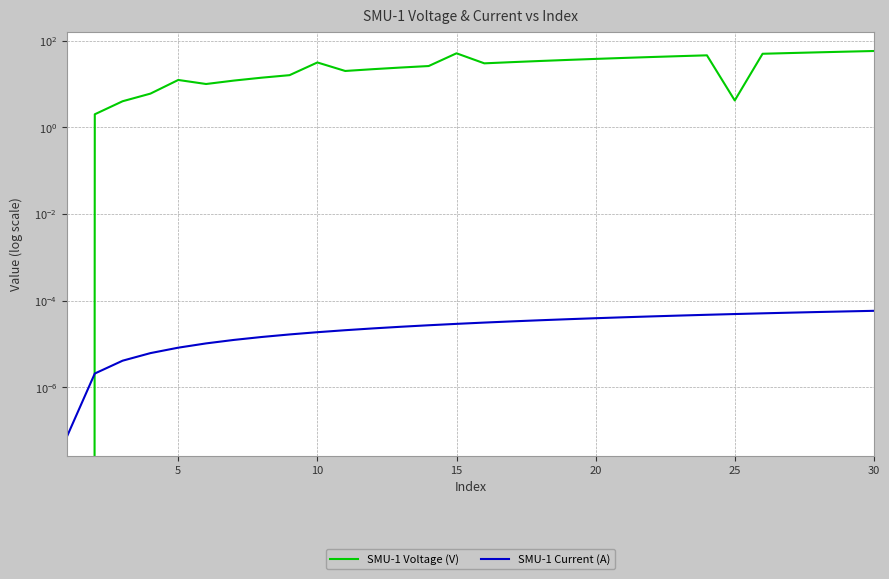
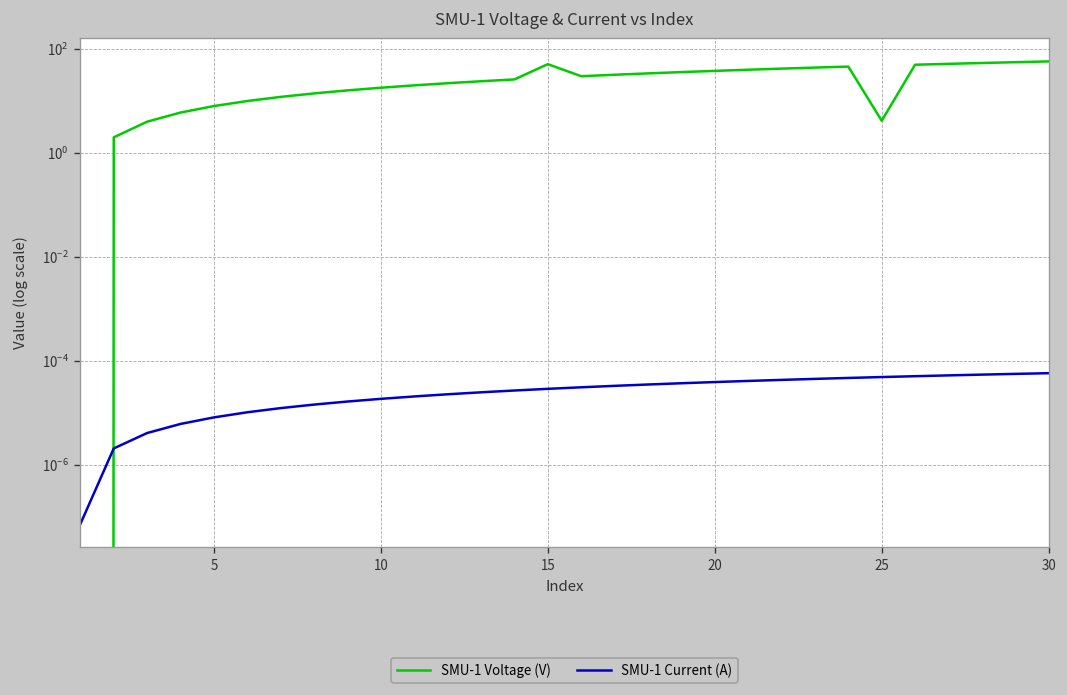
SMU-1 Voltage (V), 5: 12 -> 8
SMU-1 Voltage (V), 10: 30 -> 18
